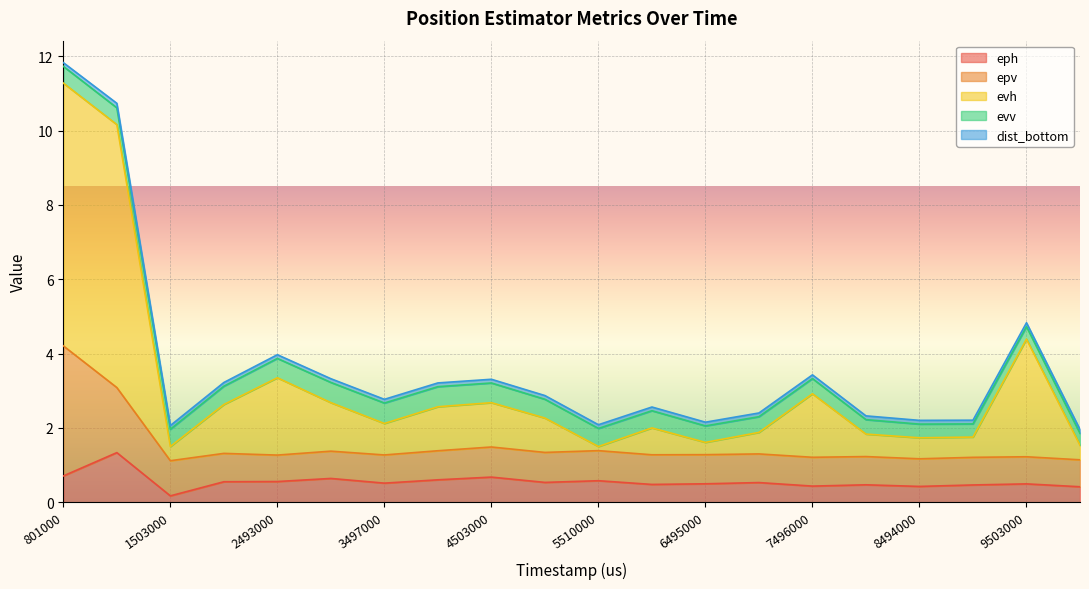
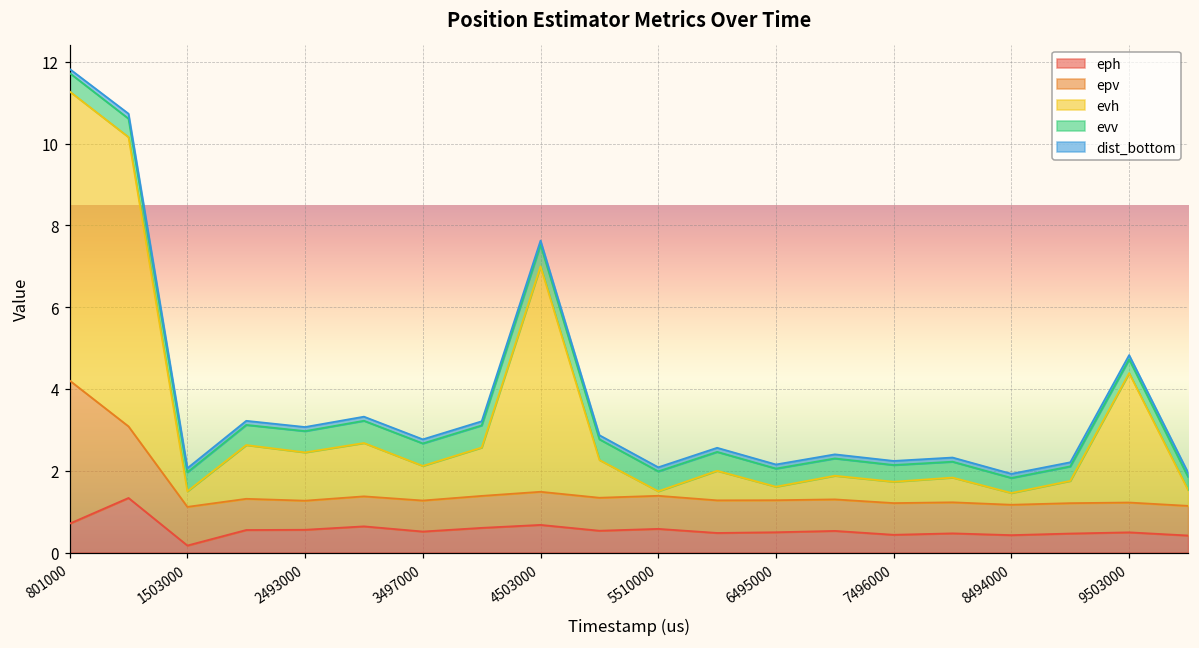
evh, 2493000: 2.1 -> 1.2
evh, 4503000: 1.2 -> 5.5
evh, 7496000: 1.7 -> 0.5
evh, 8494000: 0.6 -> 0.3
